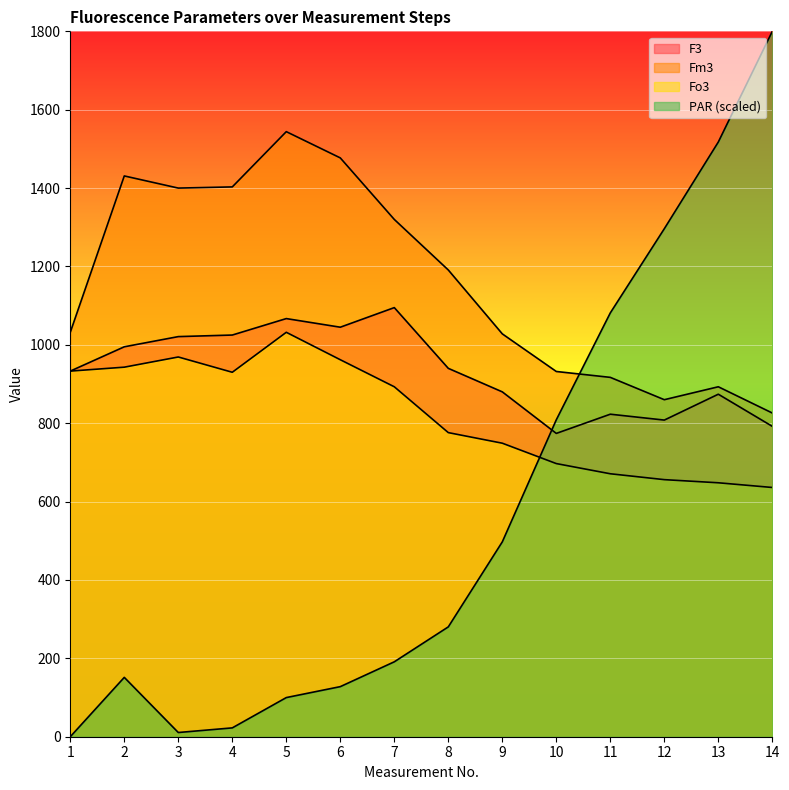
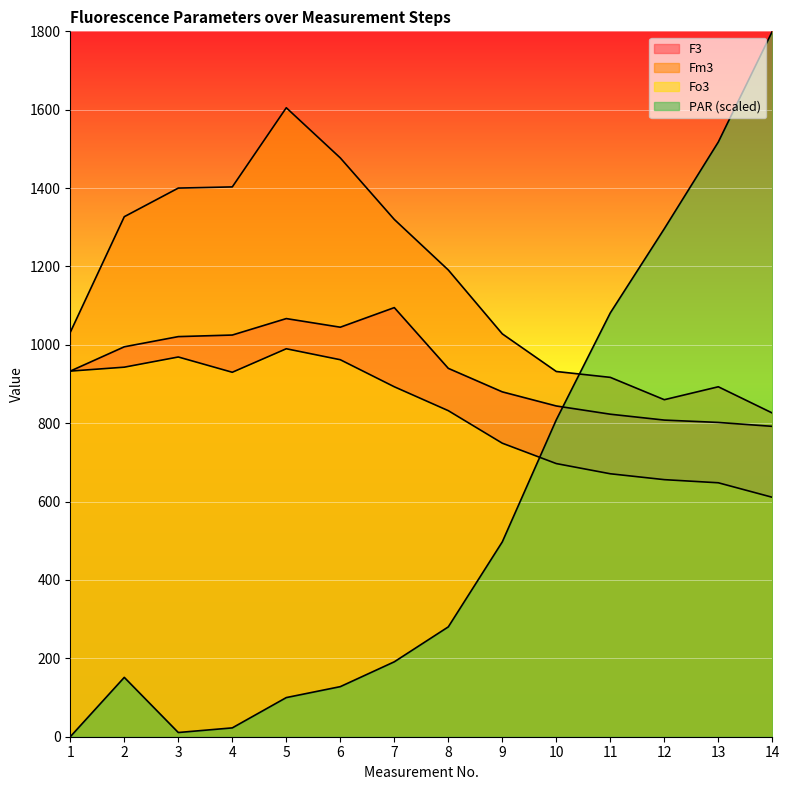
Fm3, 2: 1430 -> 1330
Fm3, 5: 1540 -> 1610
Fo3, 5: 1030 -> 990
Fo3, 8: 780 -> 830
F3, 10: 770 -> 840
F3, 13: 870 -> 800
Fo3, 14: 640 -> 610
